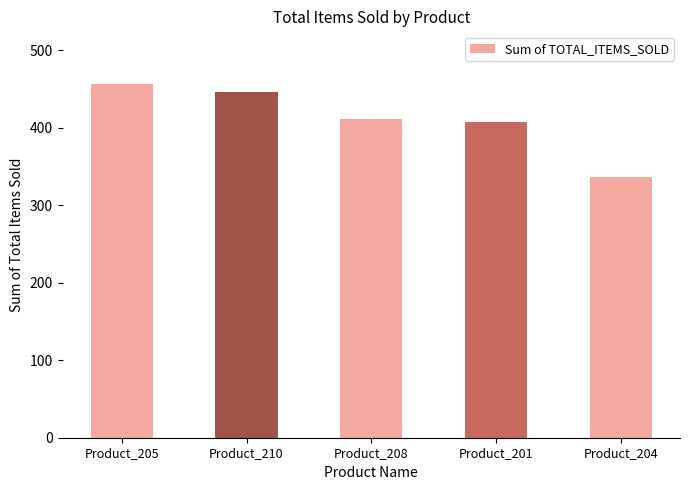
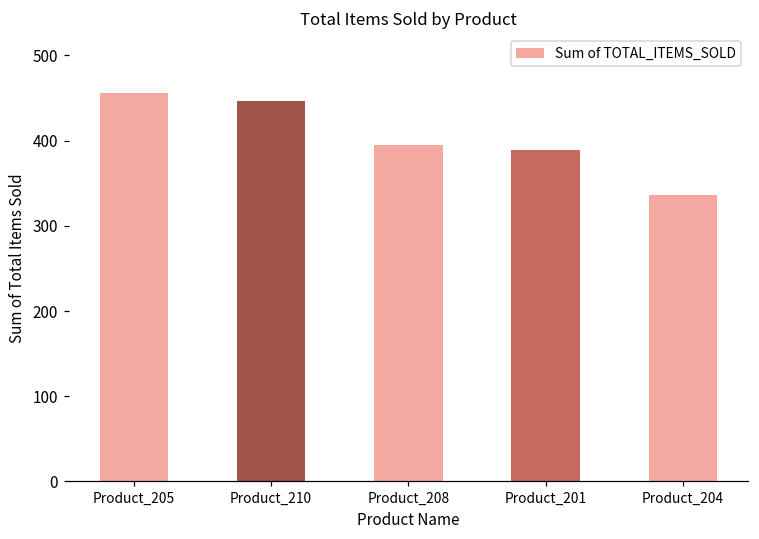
Product_208: 410 -> 400
Product_201: 410 -> 390
